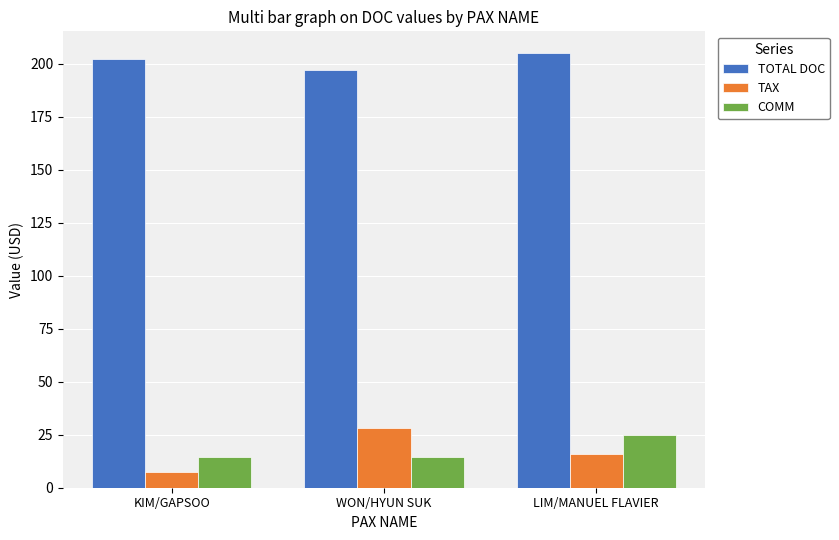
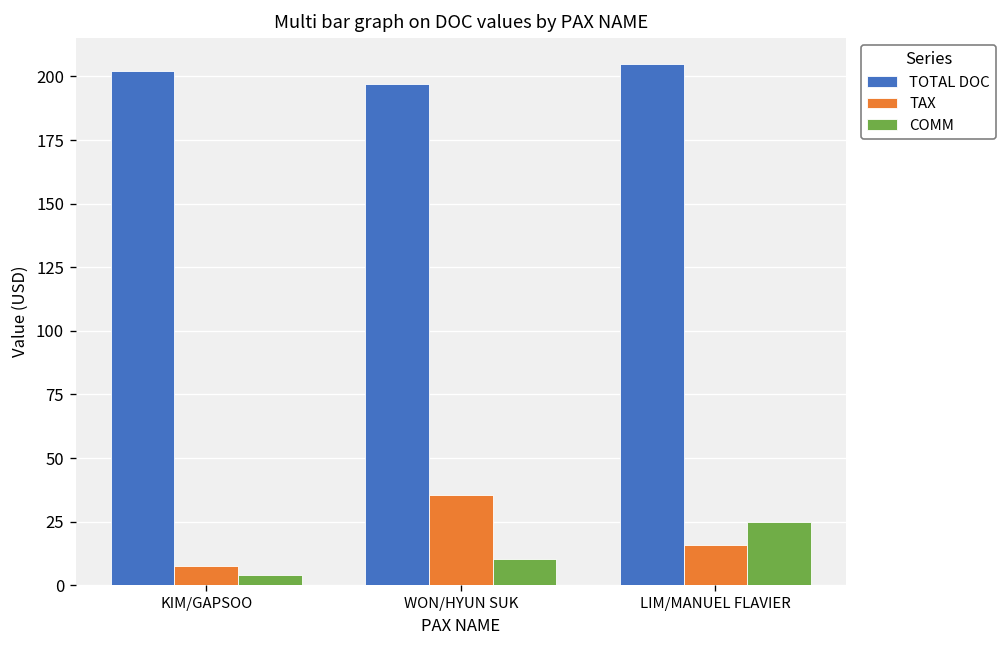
COMM, KIM/GAPSOO: 15 -> 4
TAX, WON/HYUN SUK: 28 -> 35
COMM, WON/HYUN SUK: 15 -> 11
